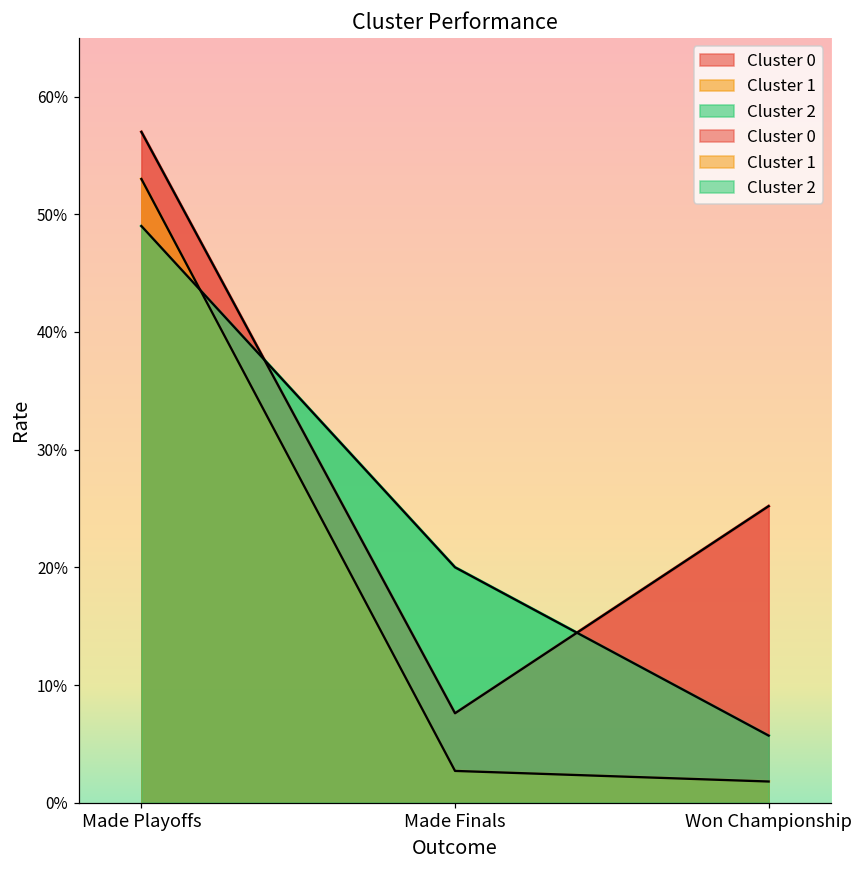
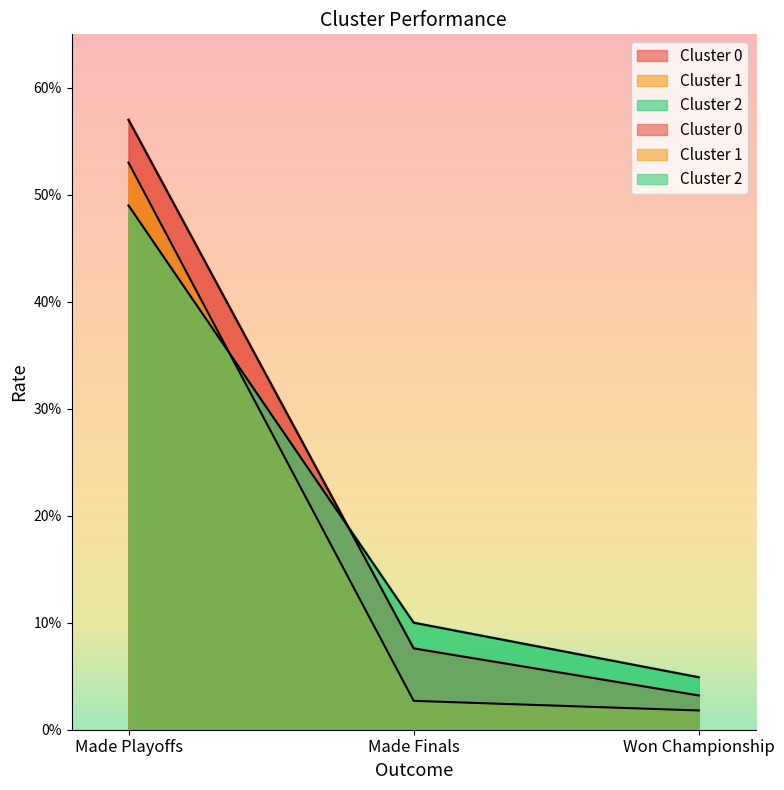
Cluster 2, Made Finals: 20.0% -> 10.0%
Cluster 0, Won Championship: 25.2% -> 3.2%
Cluster 2, Won Championship: 5.7% -> 4.9%
